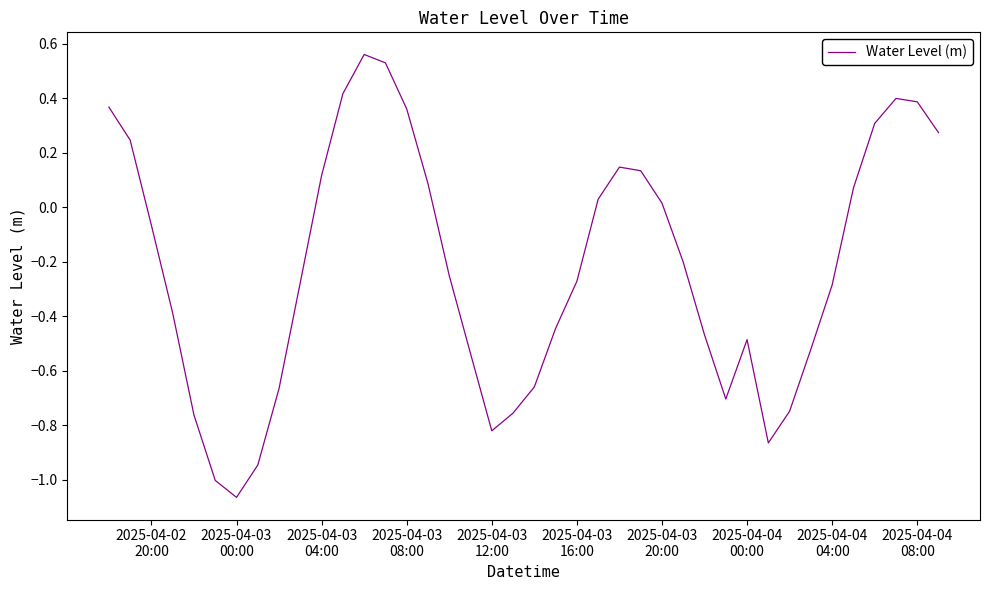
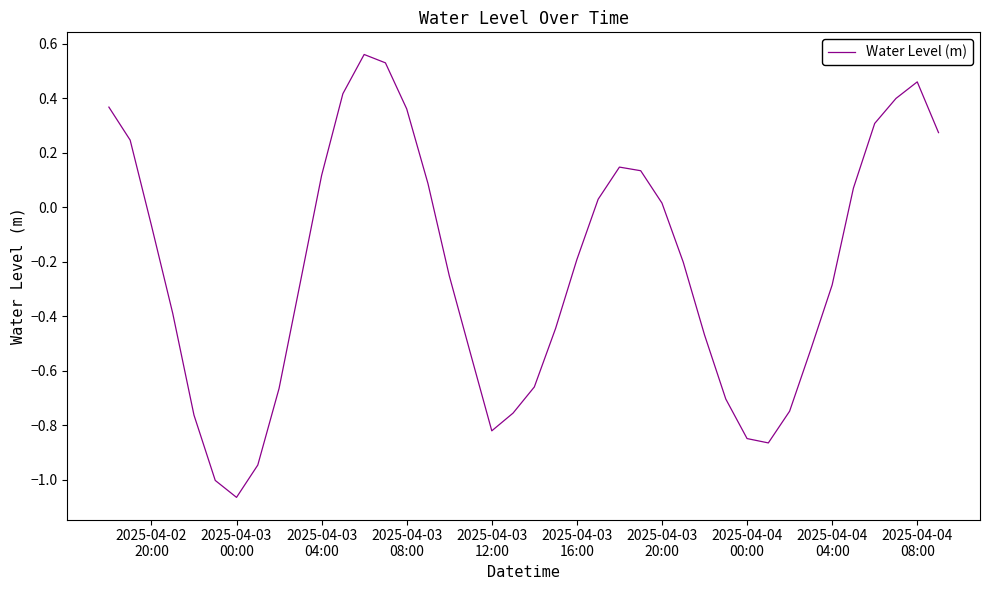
2025-04-03 16:00: -0.27 -> -0.19
2025-04-04 00:00: -0.49 -> -0.85
2025-04-04 08:00: 0.39 -> 0.46
